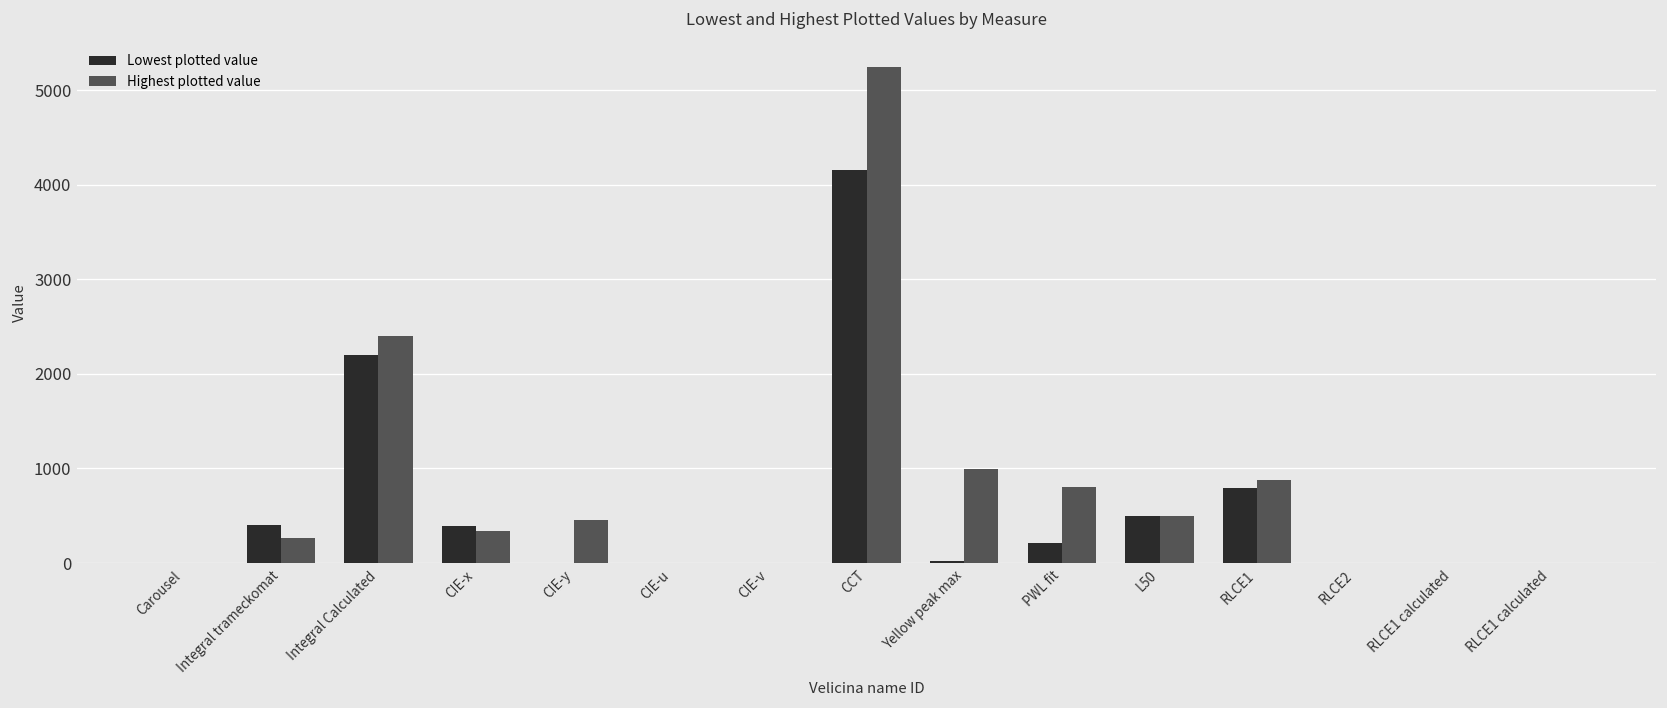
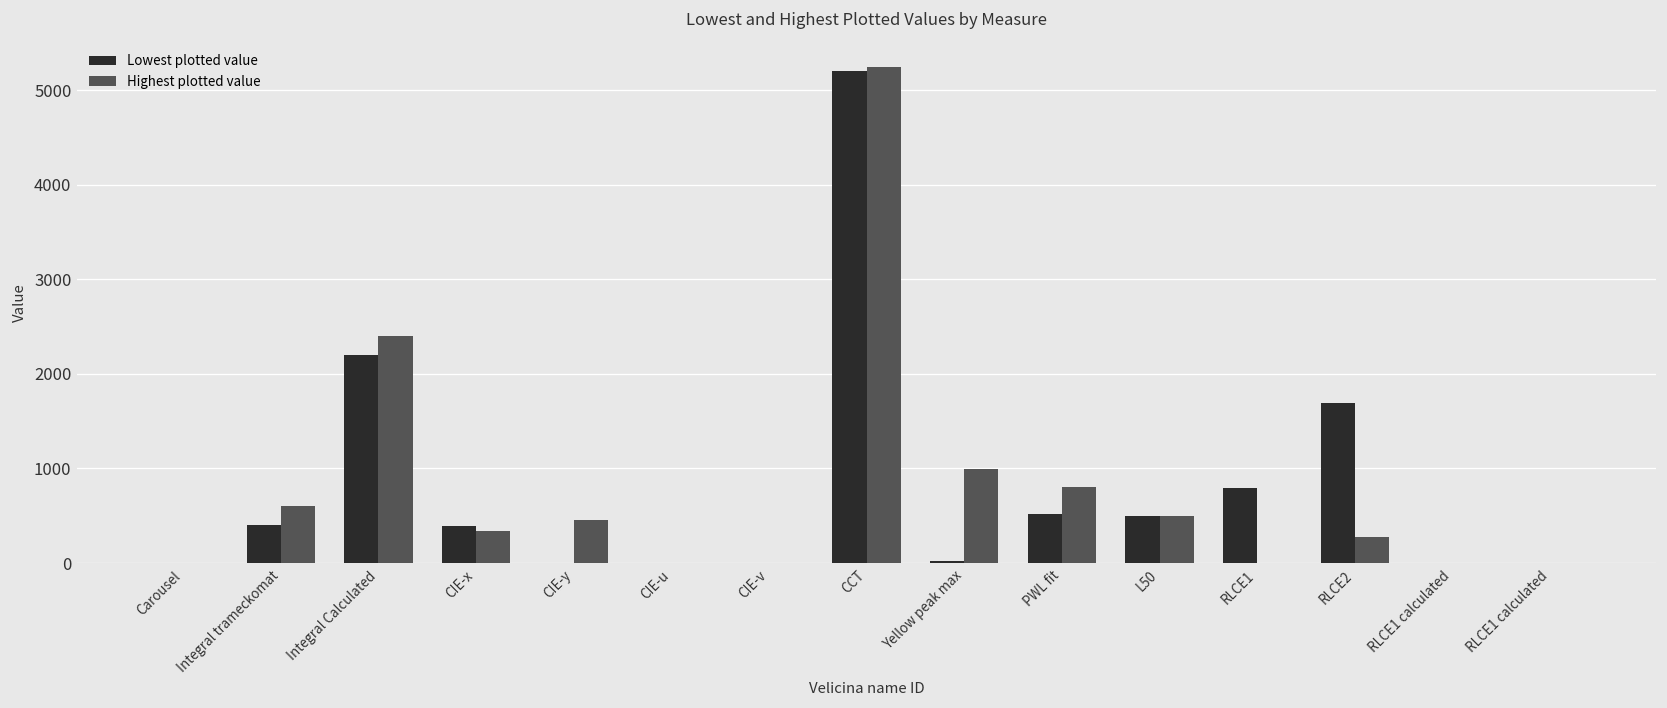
Highest plotted value, Integral trameckomat: 300 -> 600
Lowest plotted value, CCT: 4200 -> 5200
Lowest plotted value, PWL fit: 200 -> 500
Highest plotted value, RLCE1: 900 -> 0
Lowest plotted value, RLCE2: 0 -> 1700
Highest plotted value, RLCE2: 0 -> 300
